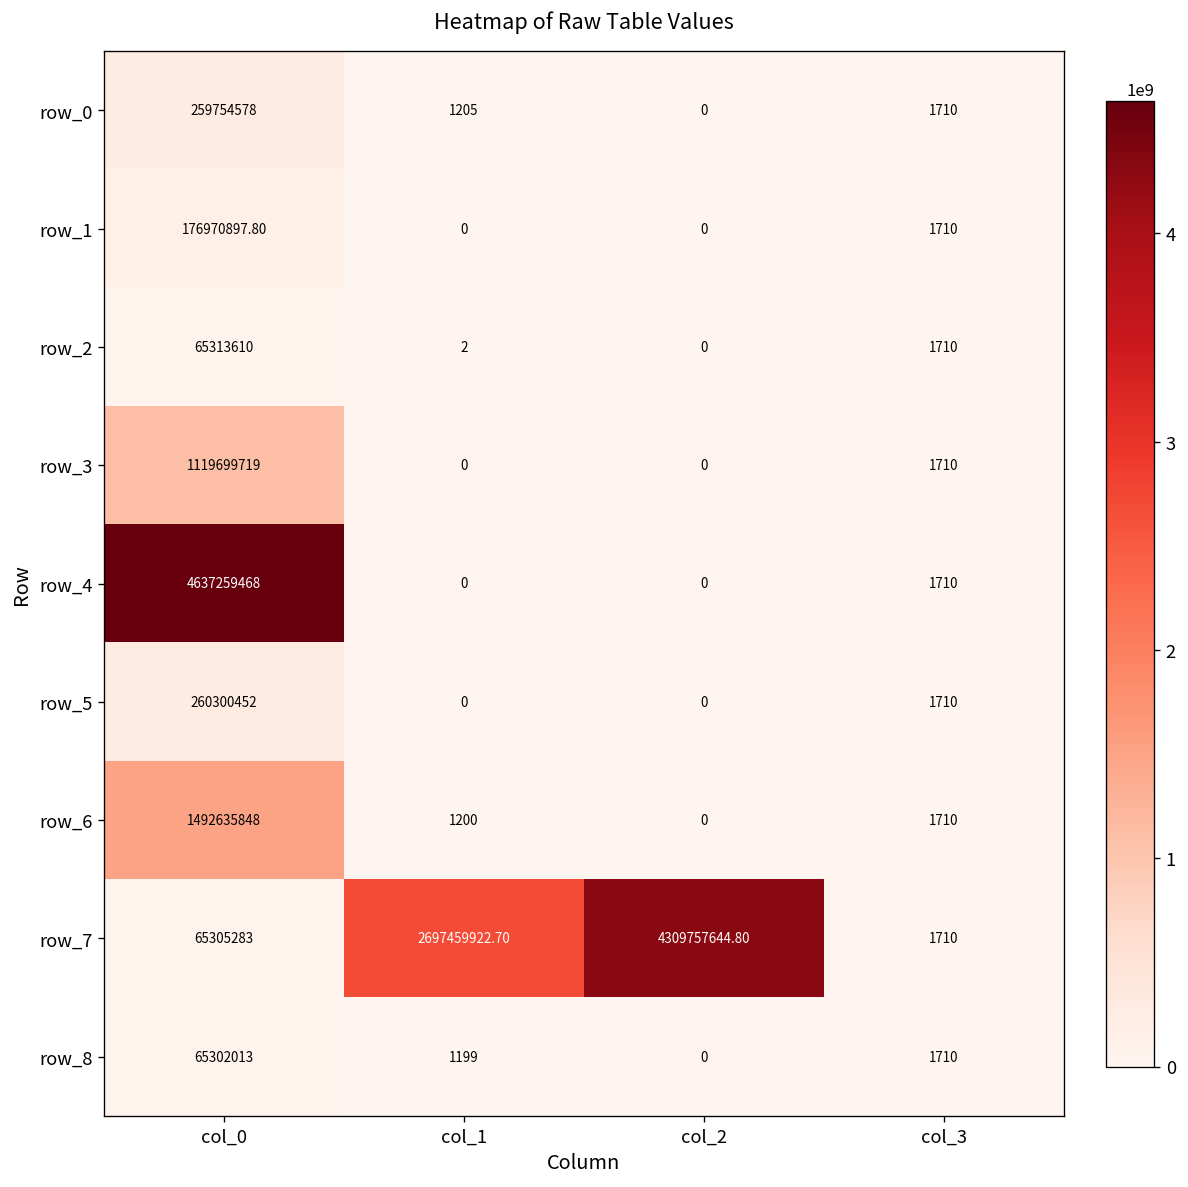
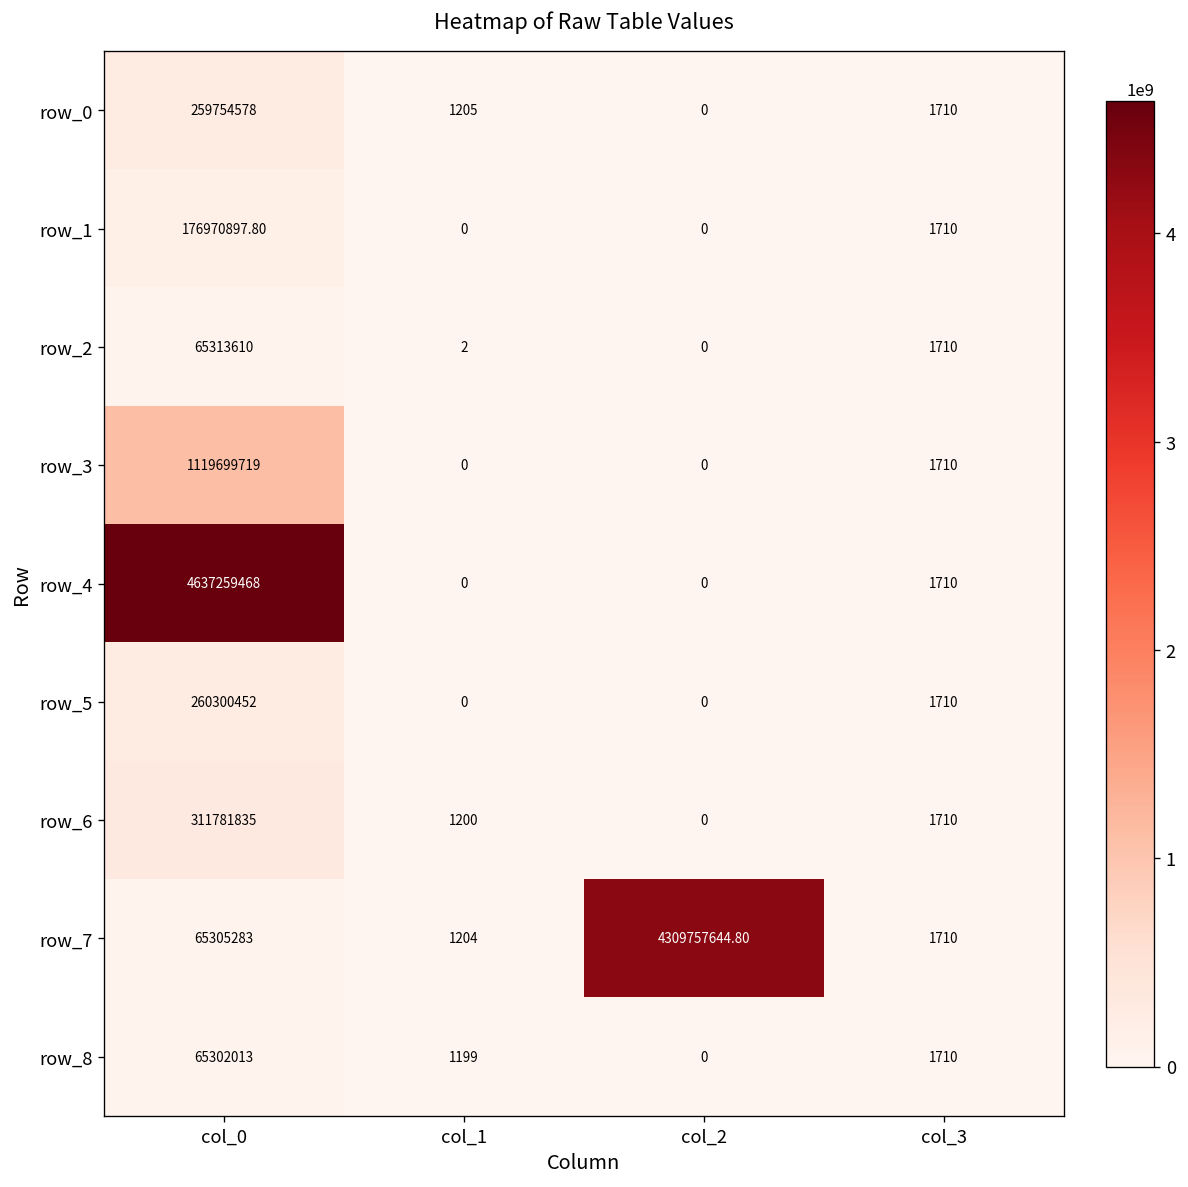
row_6, col_0: 1492635848 -> 311781835
row_7, col_1: 2697459922.70 -> 1204
